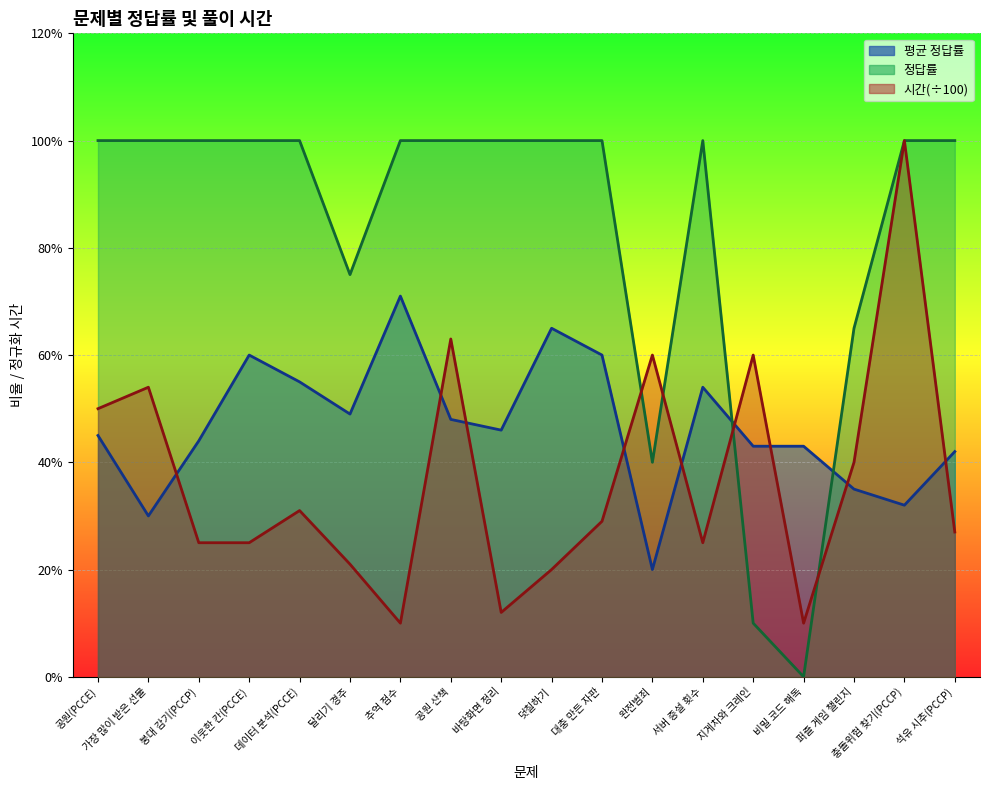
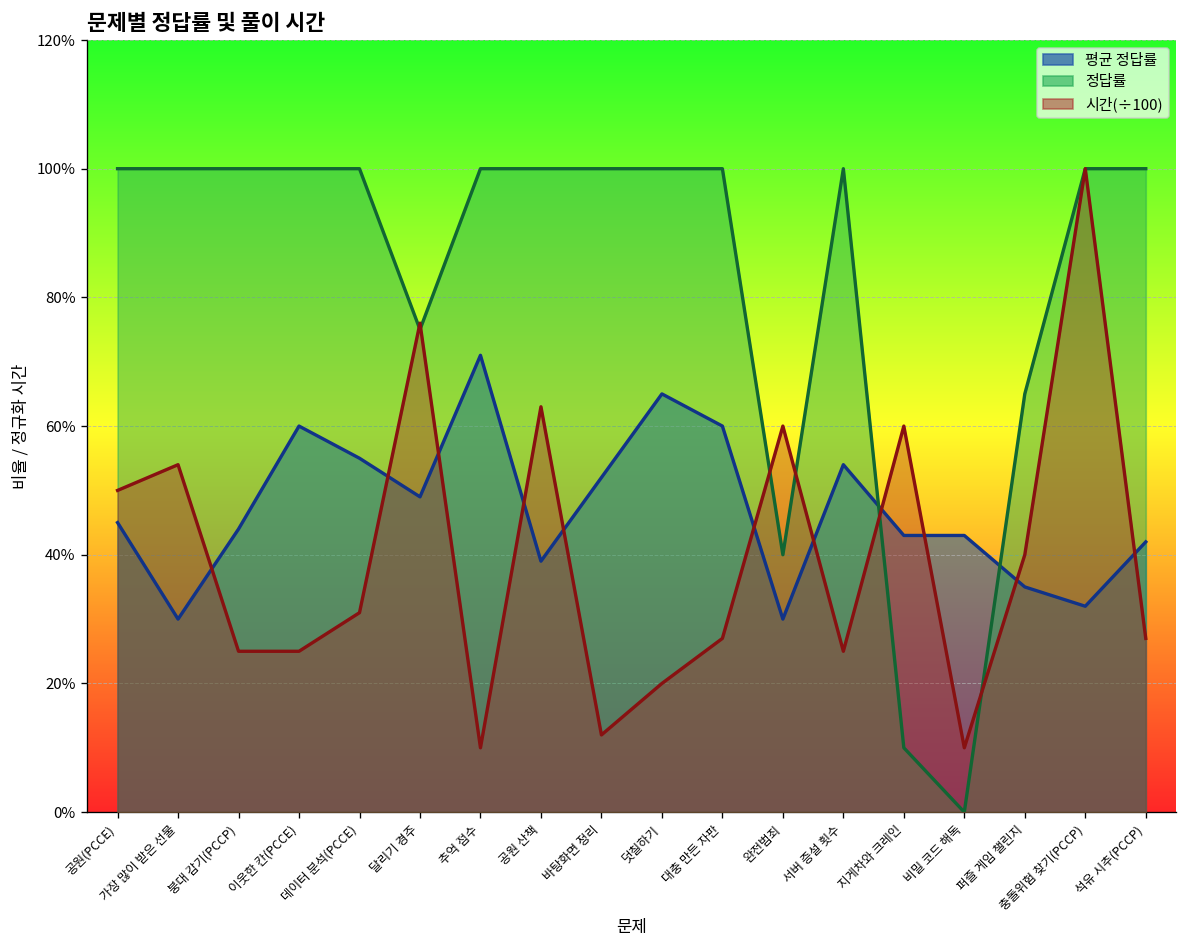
시간(÷100), 달리기 경주: 21% -> 76%
평균 정답률, 공원 산책: 48% -> 39%
평균 정답률, 바탕화면 정리: 46% -> 52%
시간(÷100), 대충 만든 자판: 29% -> 27%
평균 정답률, 완전범죄: 20% -> 30%
